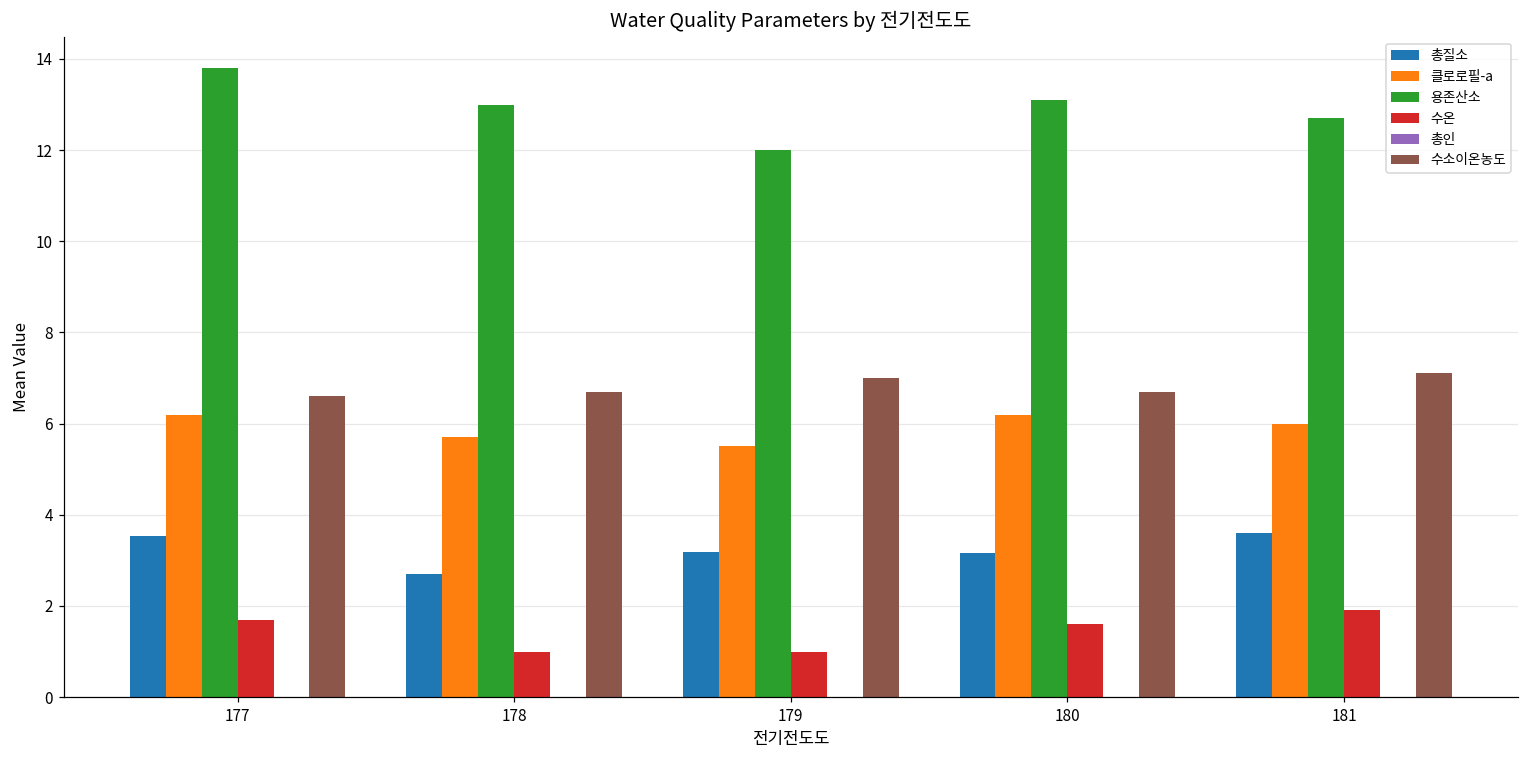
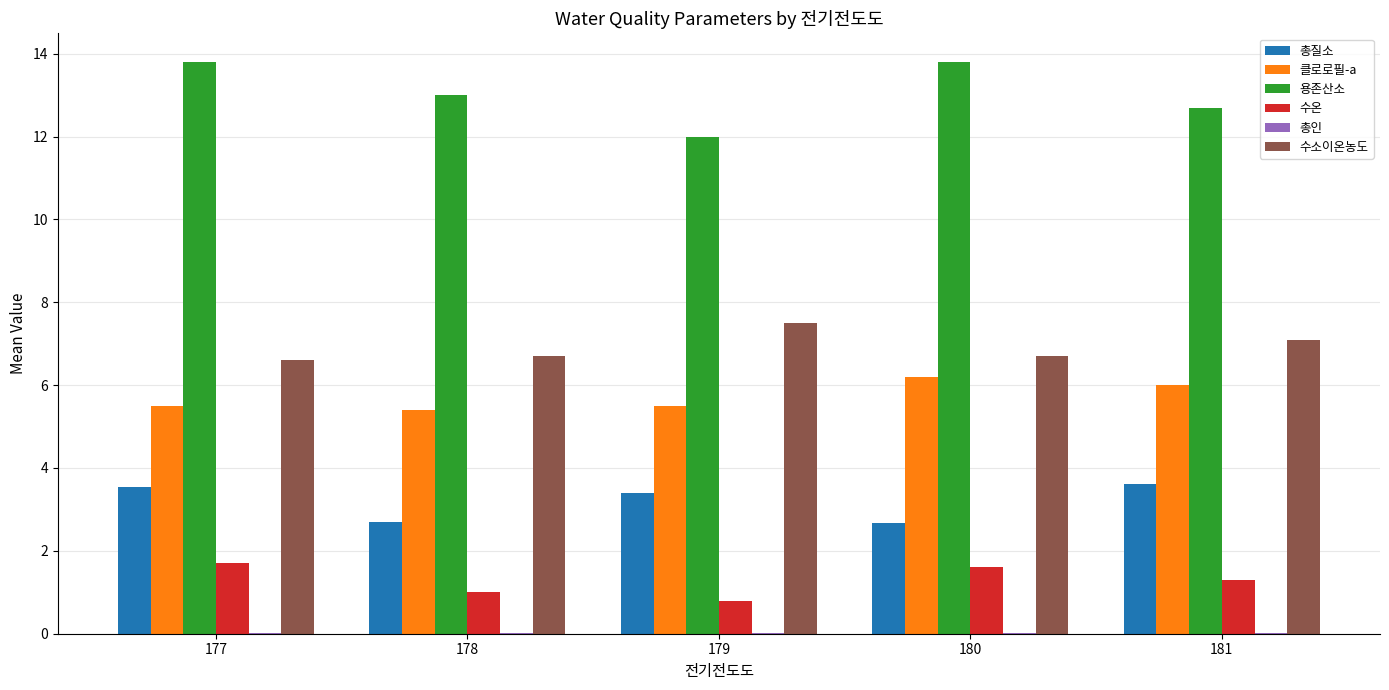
클로로필-a, 177: 6.2 -> 5.5
클로로필-a, 178: 5.7 -> 5.4
총질소, 179: 3.2 -> 3.4
수온, 179: 1.0 -> 0.8
수소이온농도, 179: 7.0 -> 7.5
총질소, 180: 3.2 -> 2.7
용존산소, 180: 13.1 -> 13.8
수온, 181: 1.9 -> 1.3
